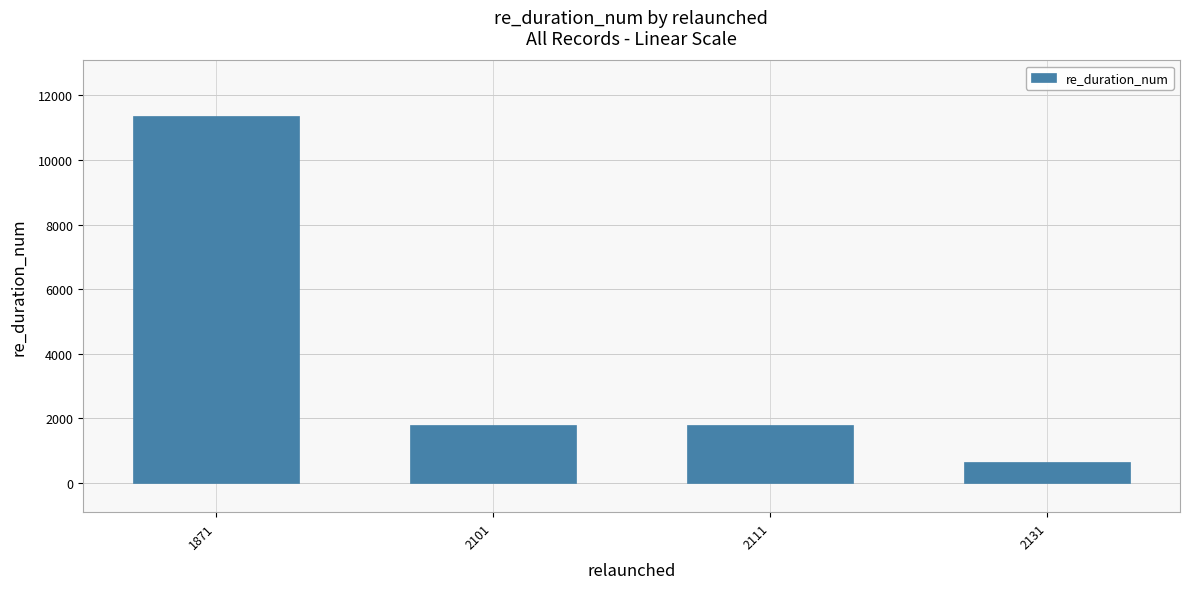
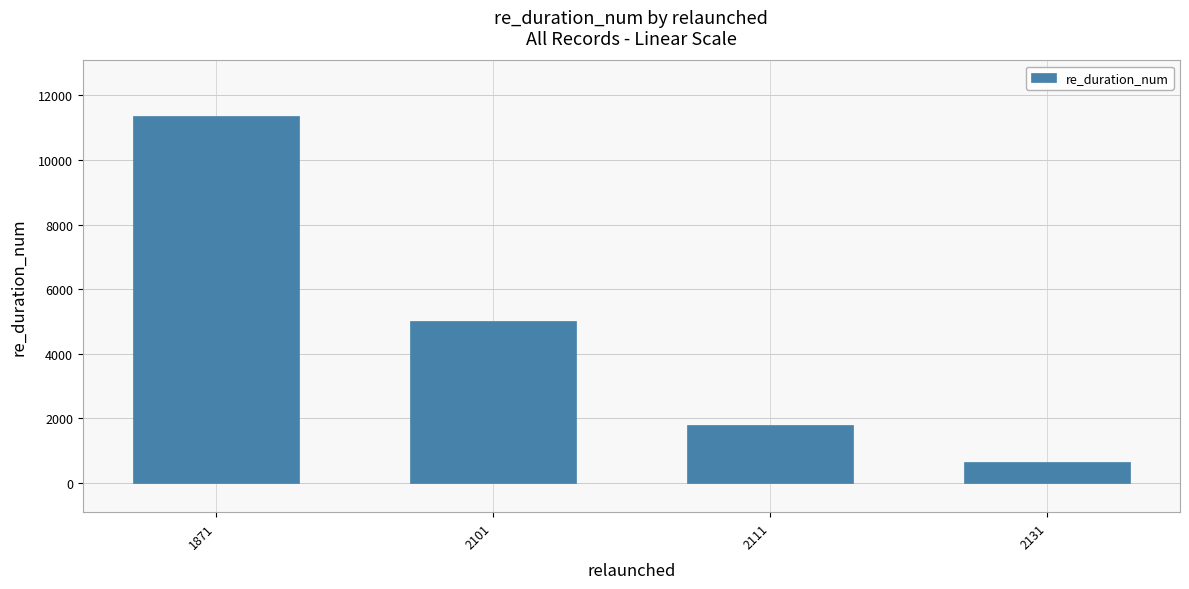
2101: 1800 -> 5000
